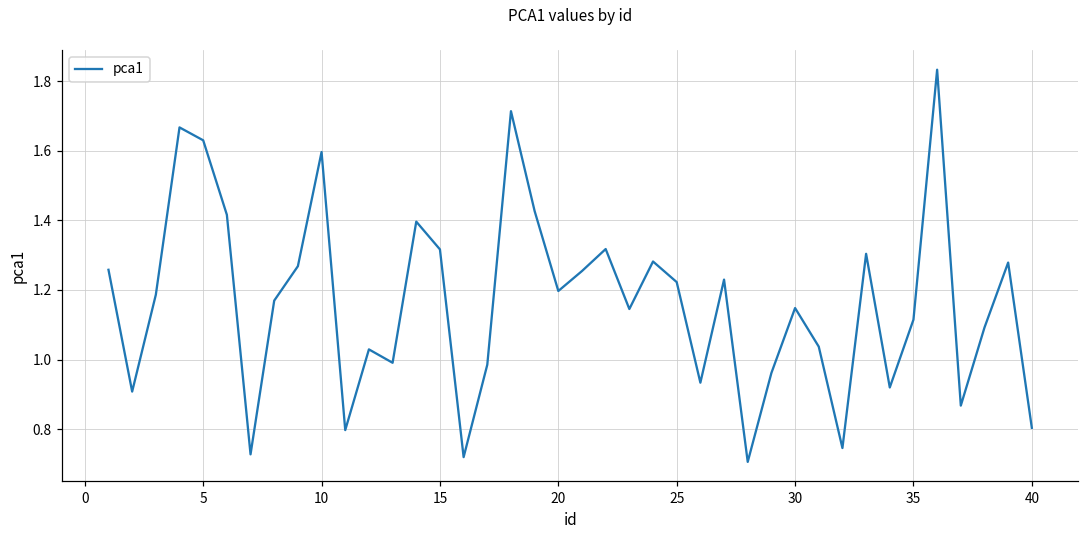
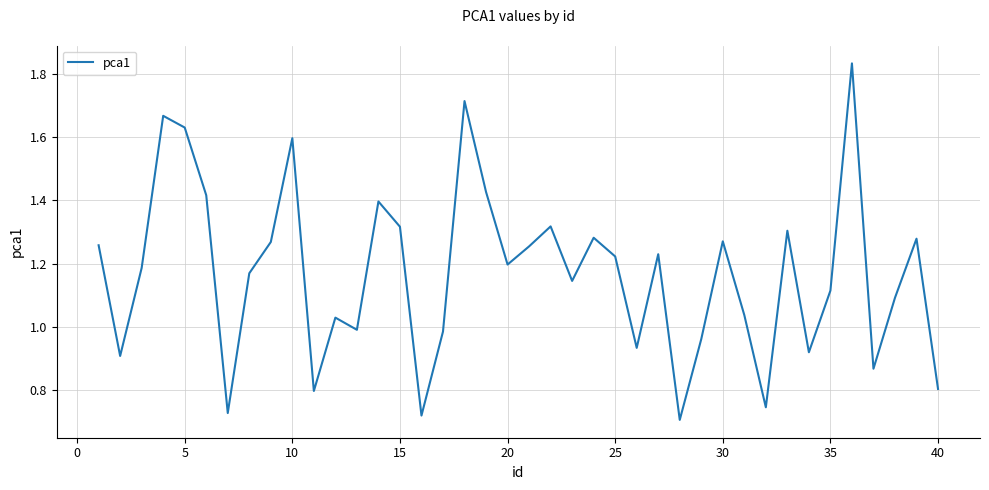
30: 1.15 -> 1.27
